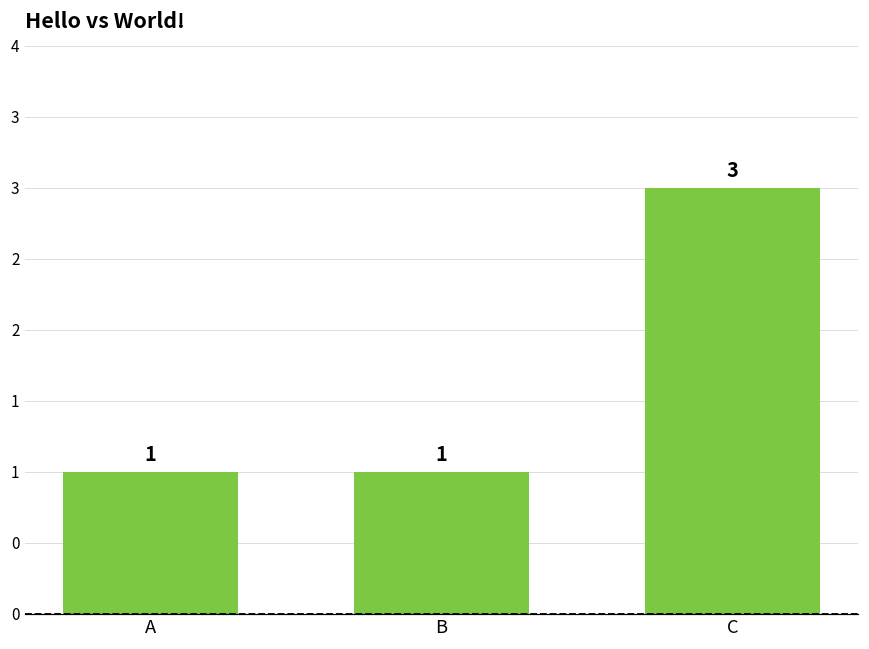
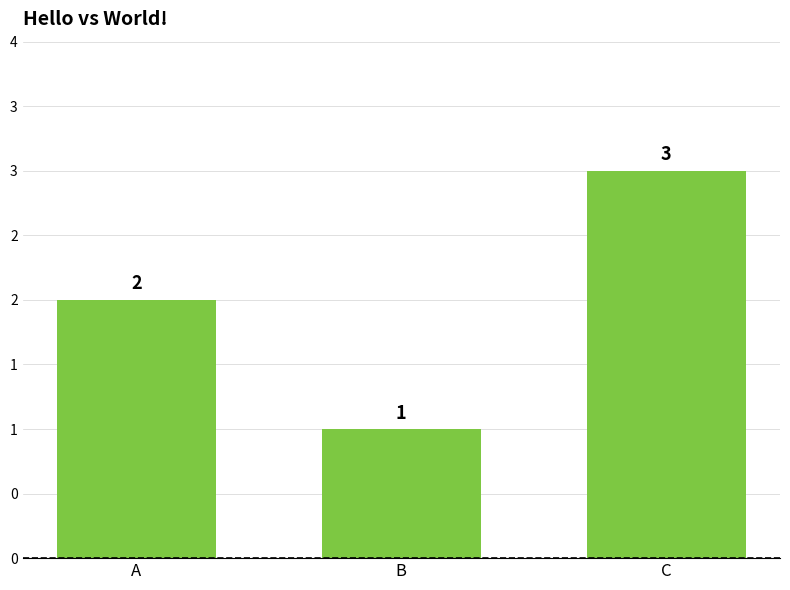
A: 1 -> 2
